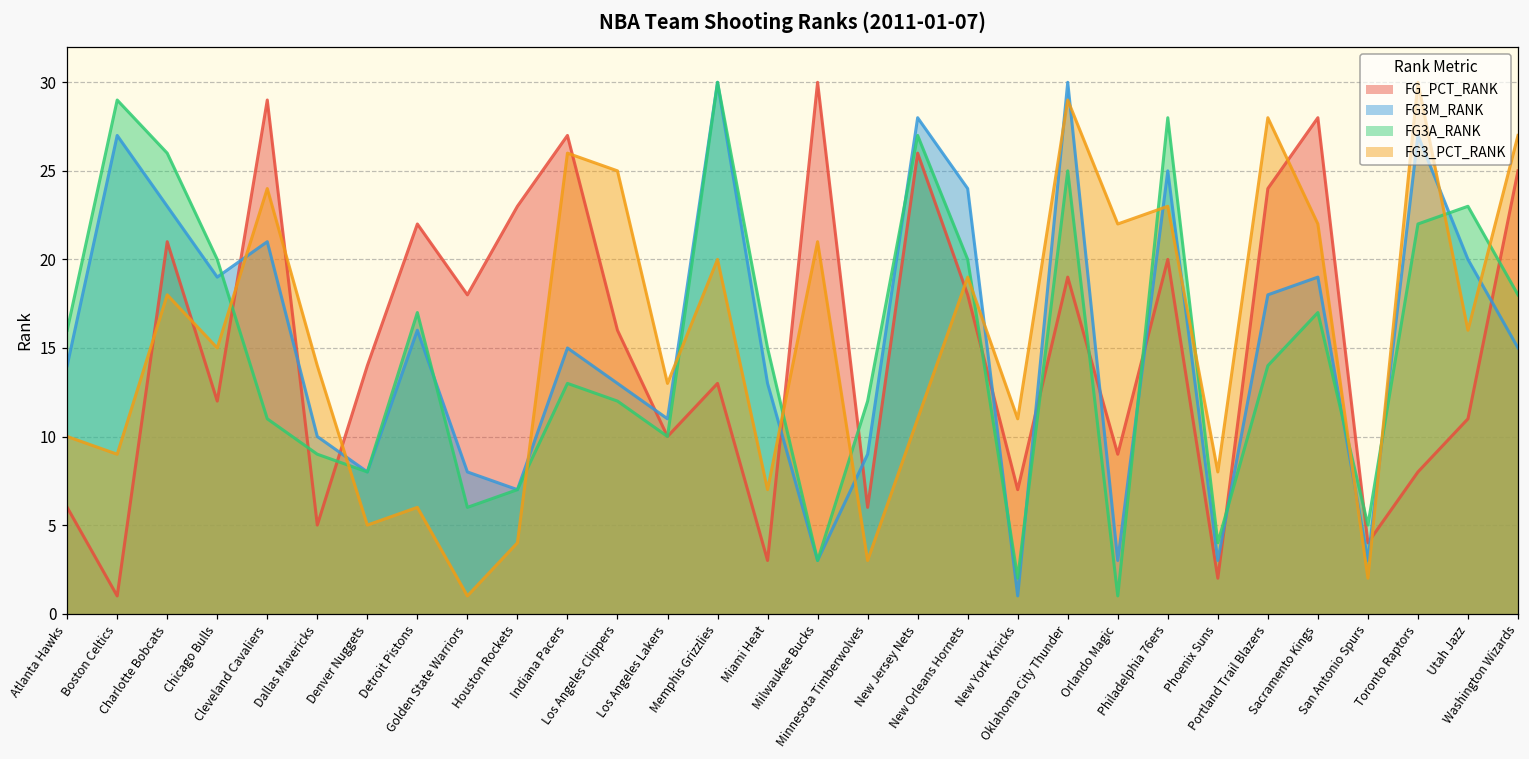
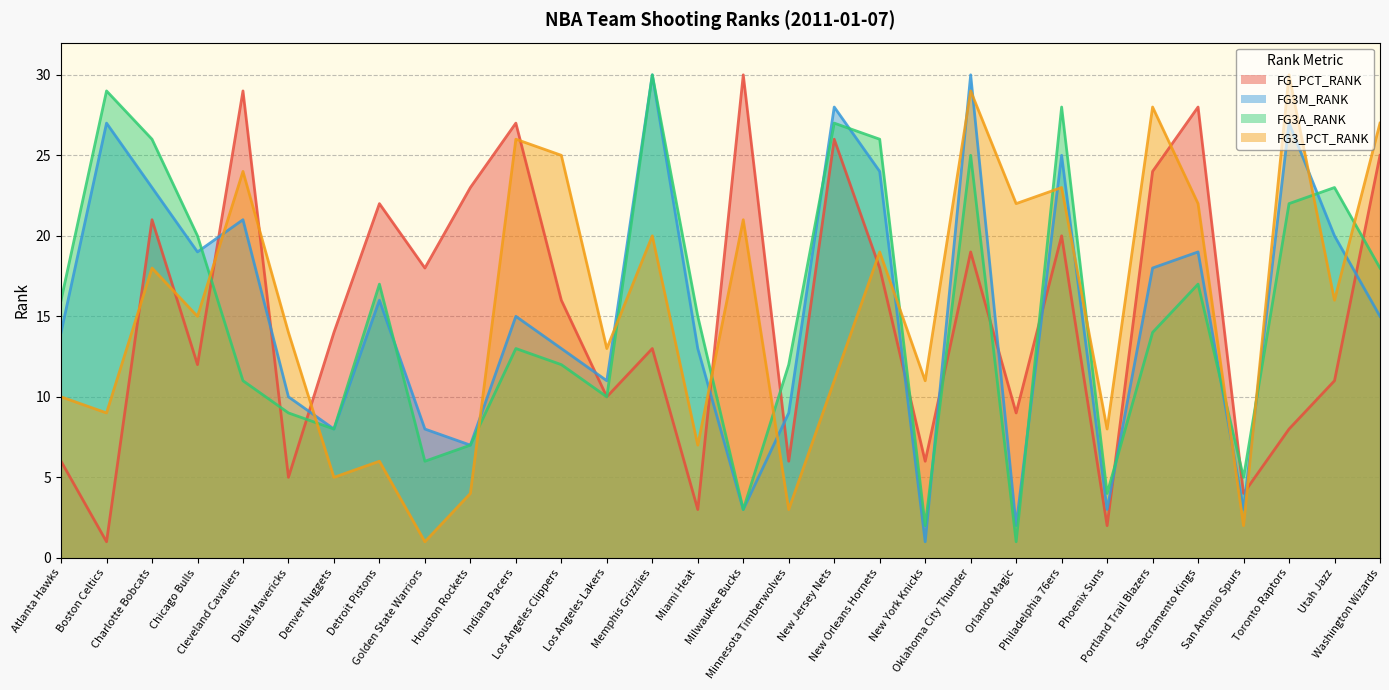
FG3A_RANK, New Orleans Hornets: 20 -> 26
FG_PCT_RANK, New York Knicks: 7 -> 6
FG3M_RANK, Orlando Magic: 3 -> 2
